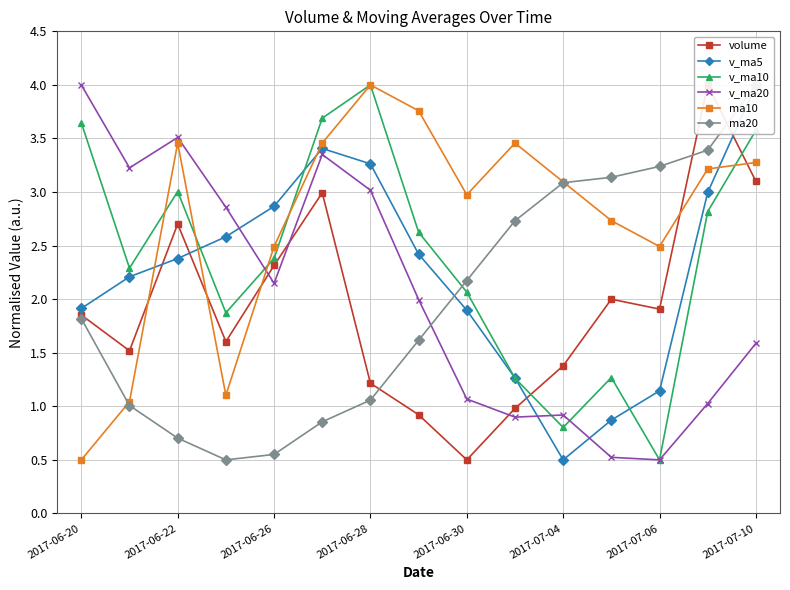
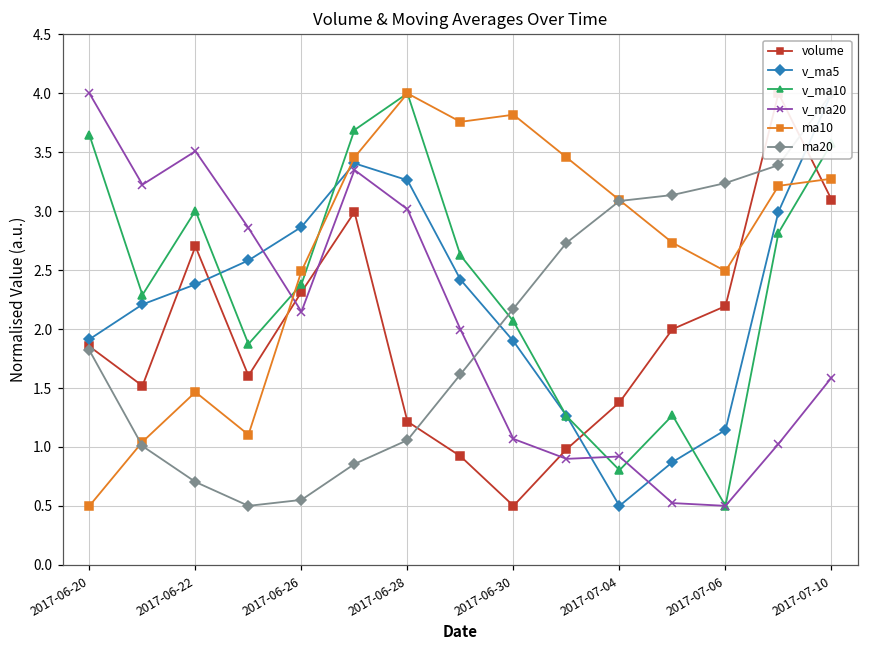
ma10, 2017-06-22: 3.46 -> 1.47
ma10, 2017-06-30: 2.97 -> 3.82
volume, 2017-07-06: 1.91 -> 2.20
